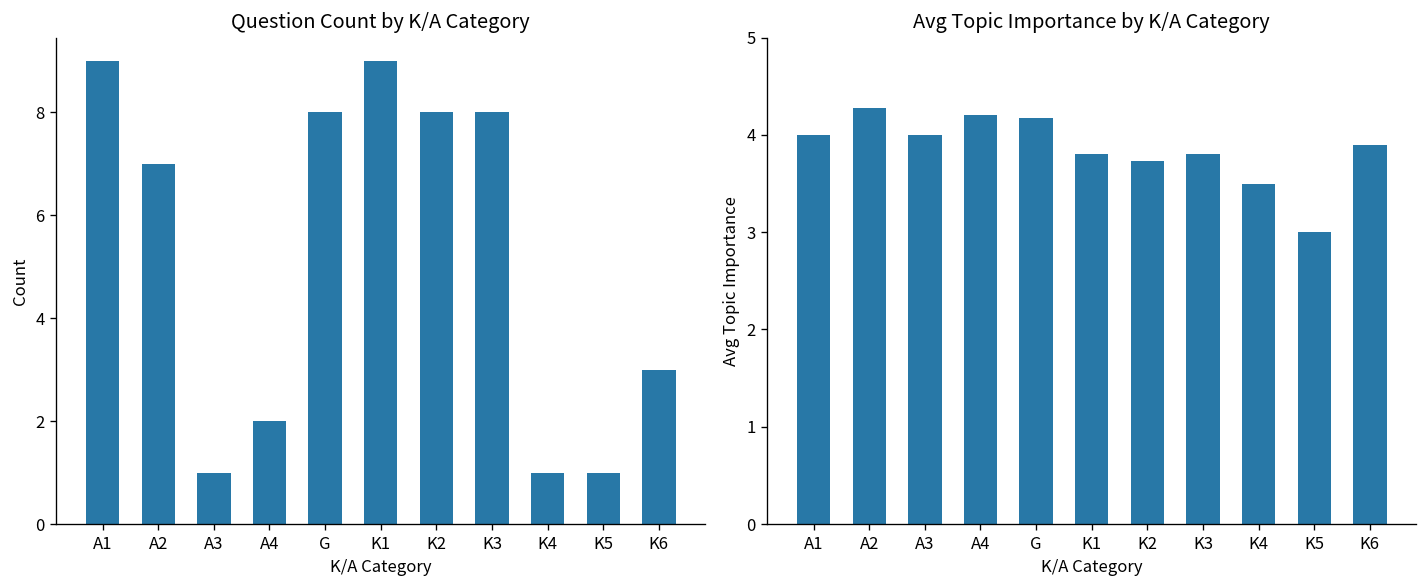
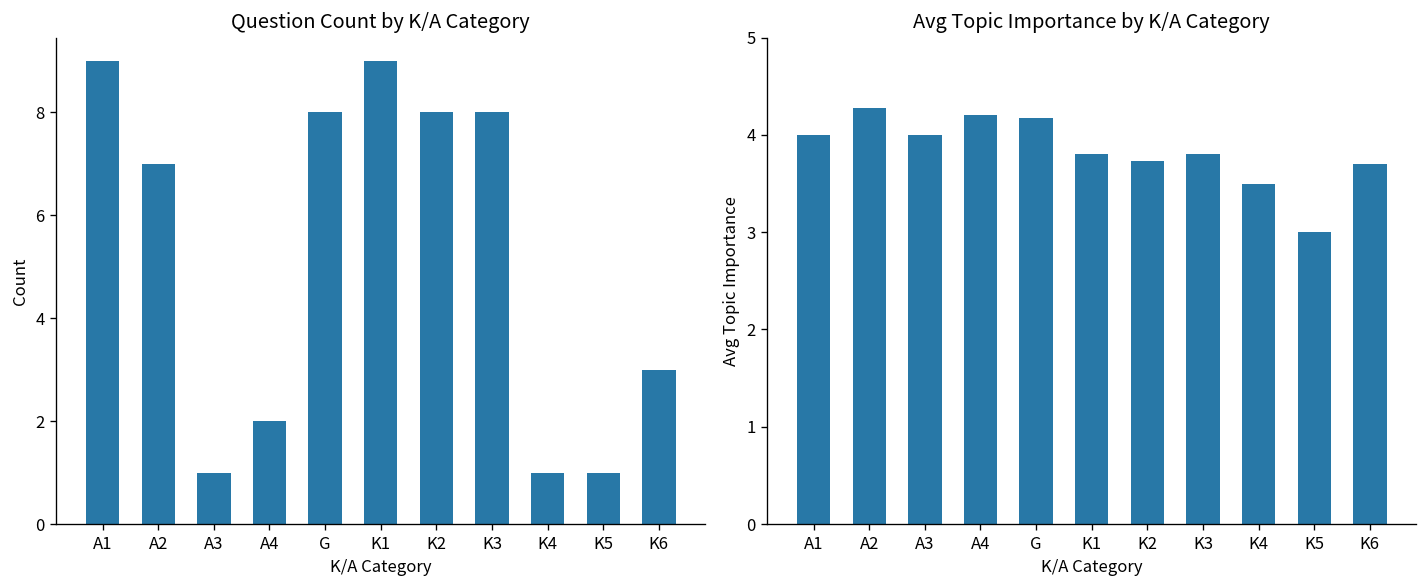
Avg Topic Importance by K/A Category, K6: 3.9 -> 3.7
